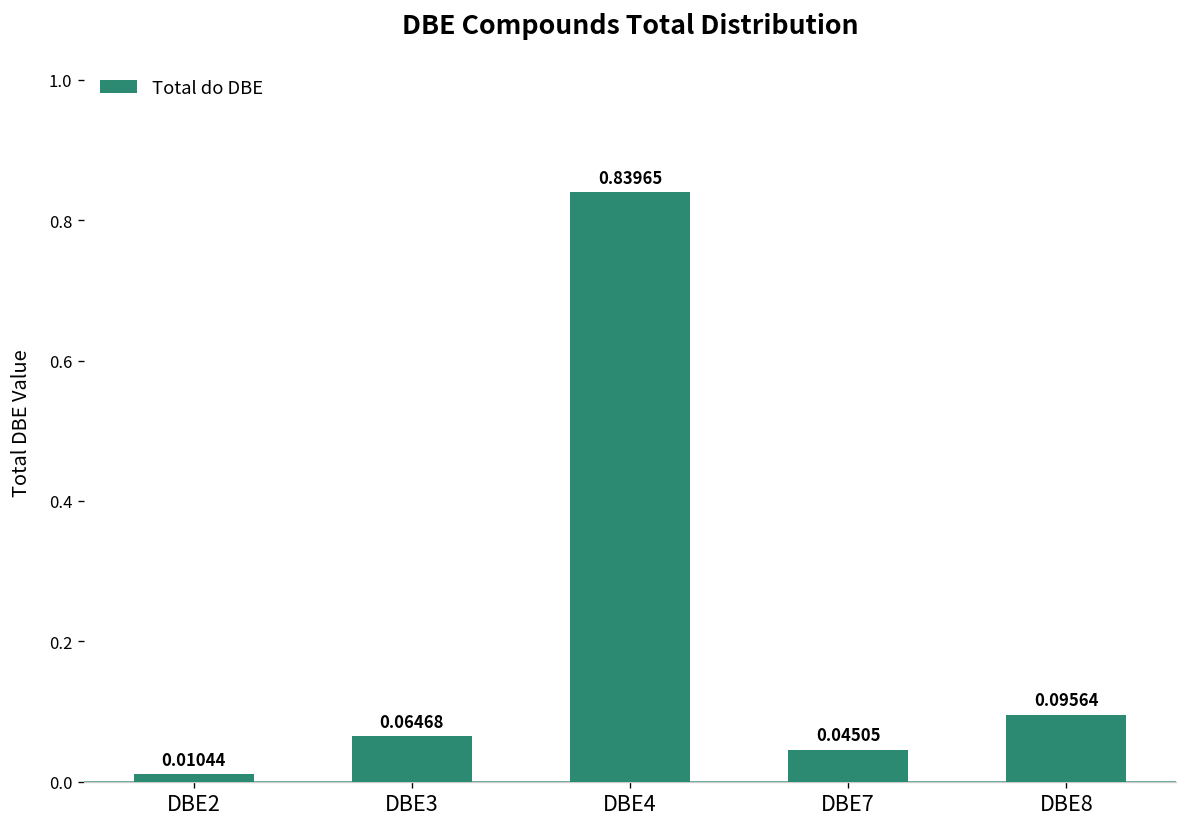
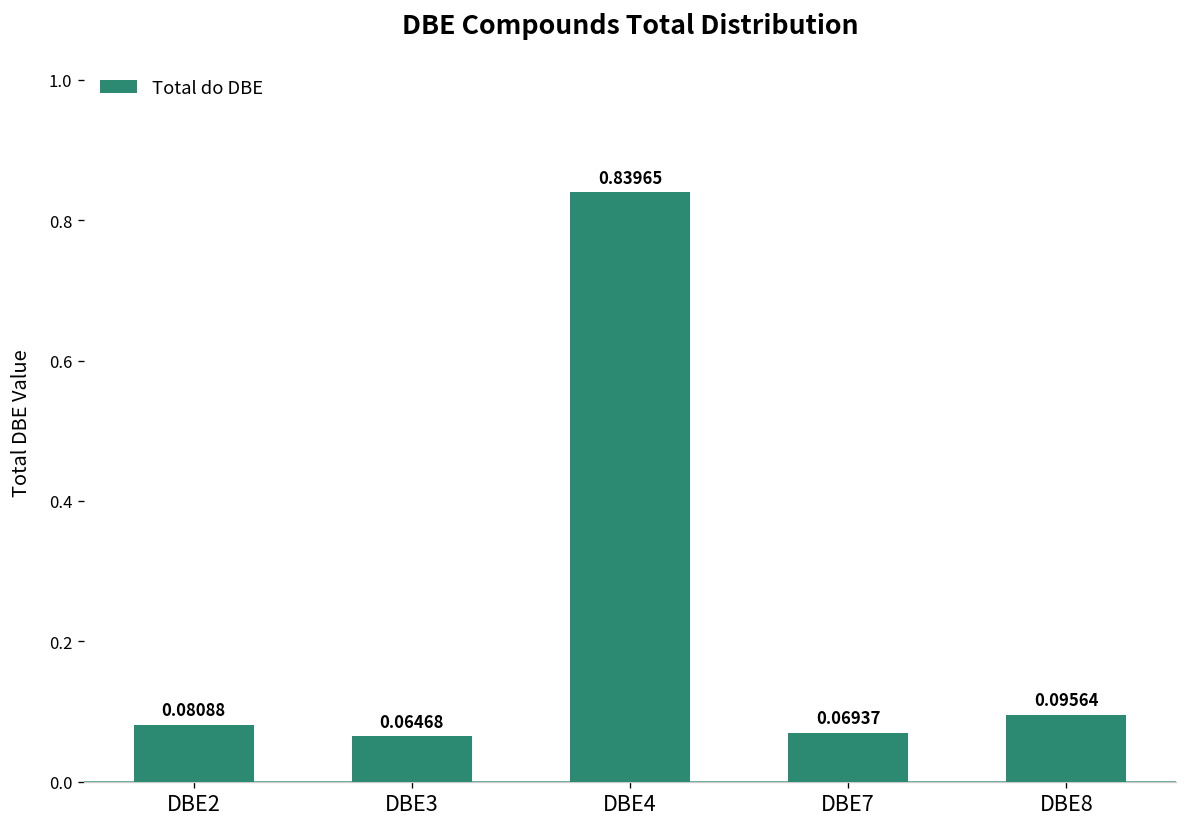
DBE2: 0.01044 -> 0.08088
DBE7: 0.04505 -> 0.06937
